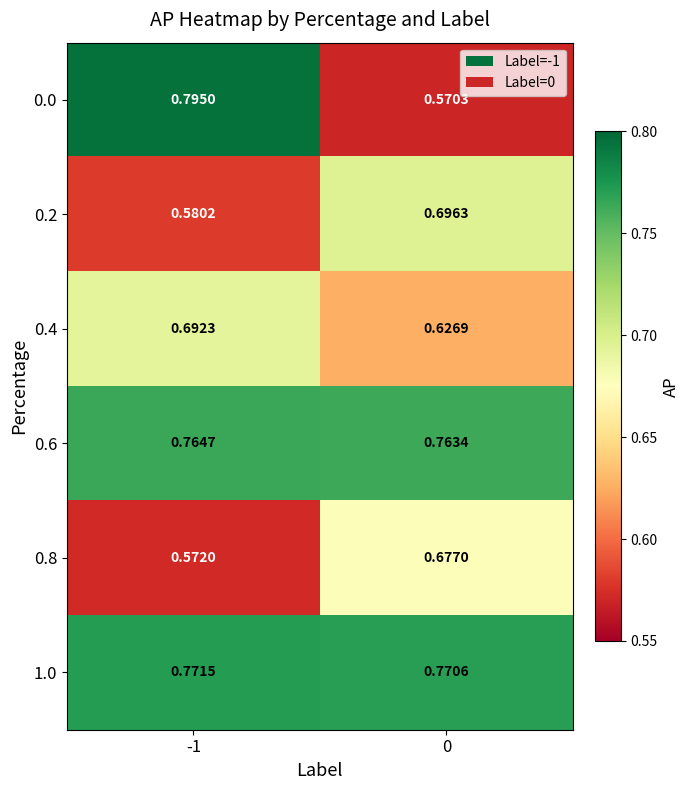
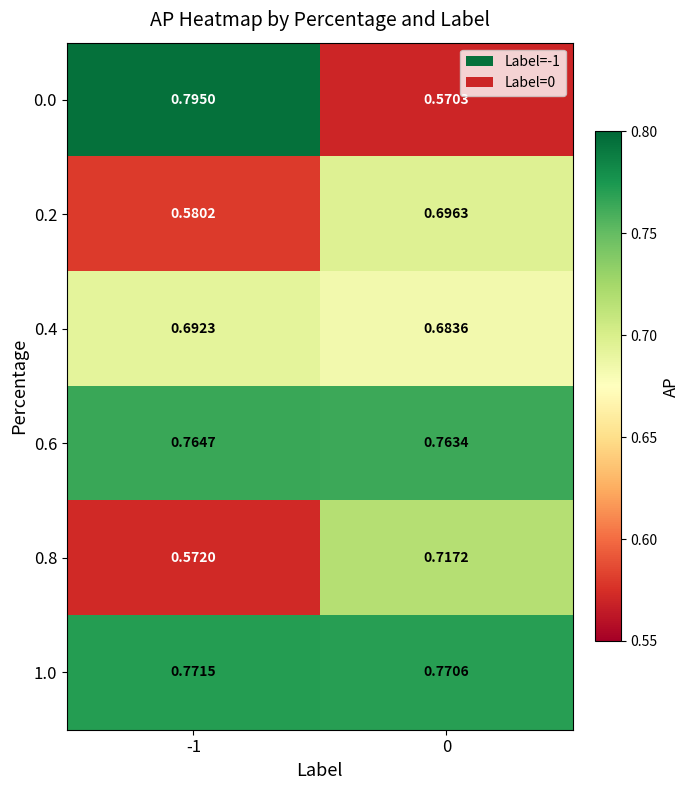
0.4, 0: 0.6269 -> 0.6836
0.8, 0: 0.6770 -> 0.7172
